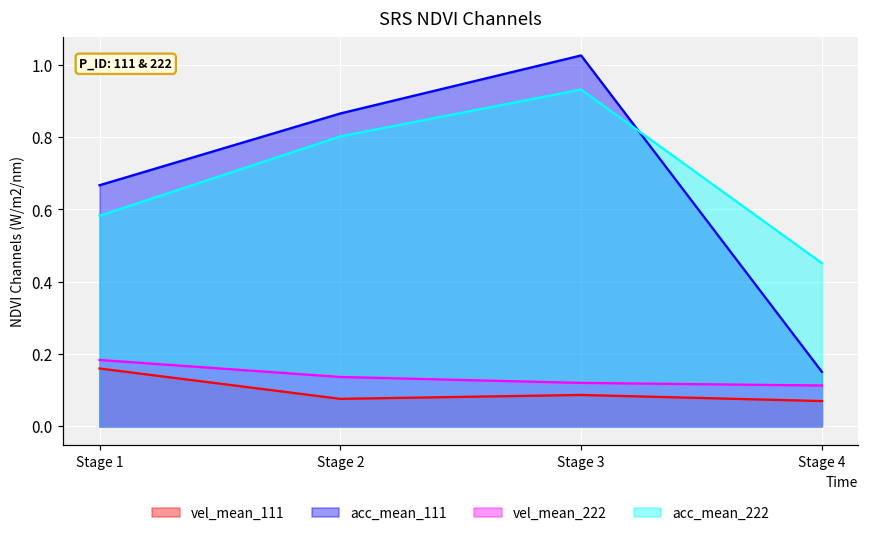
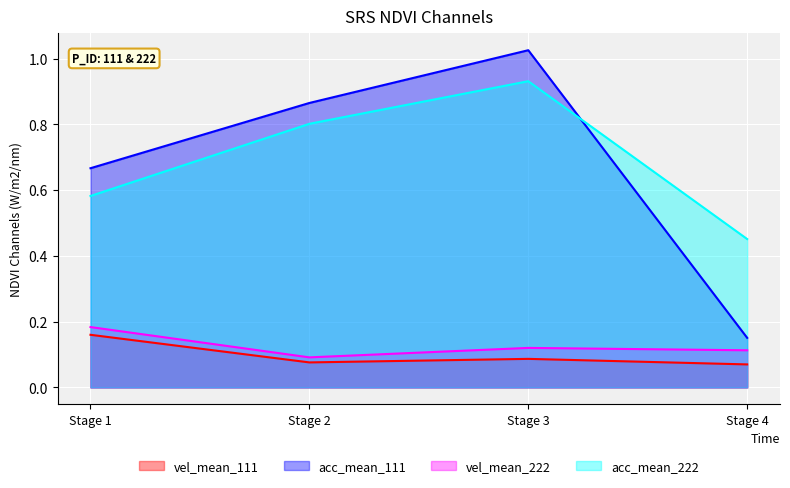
vel_mean_222, Stage 2: 0.14 -> 0.09
